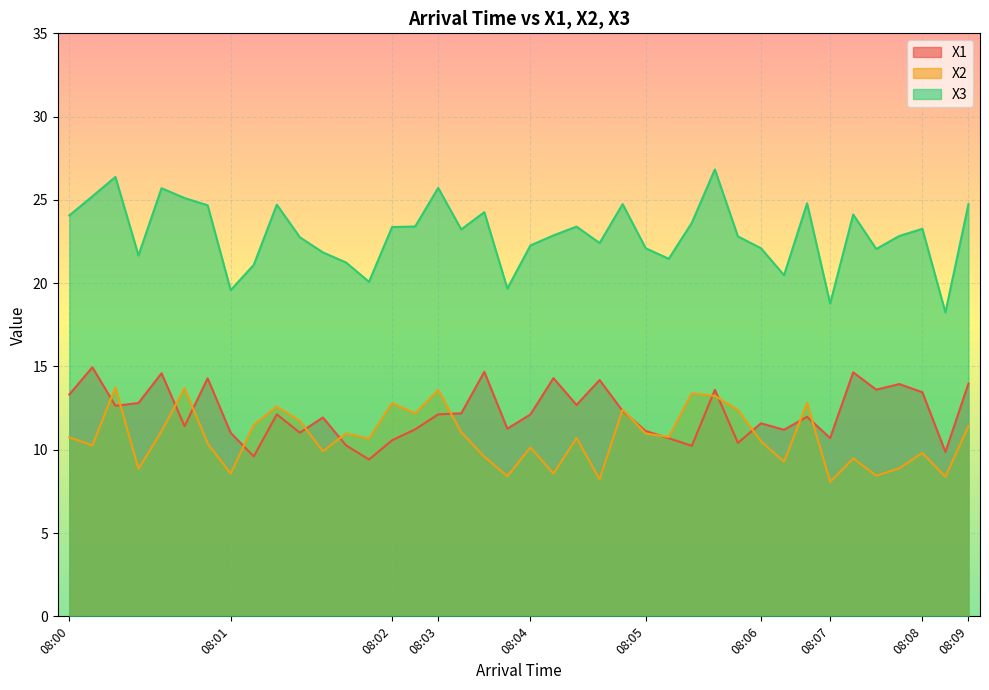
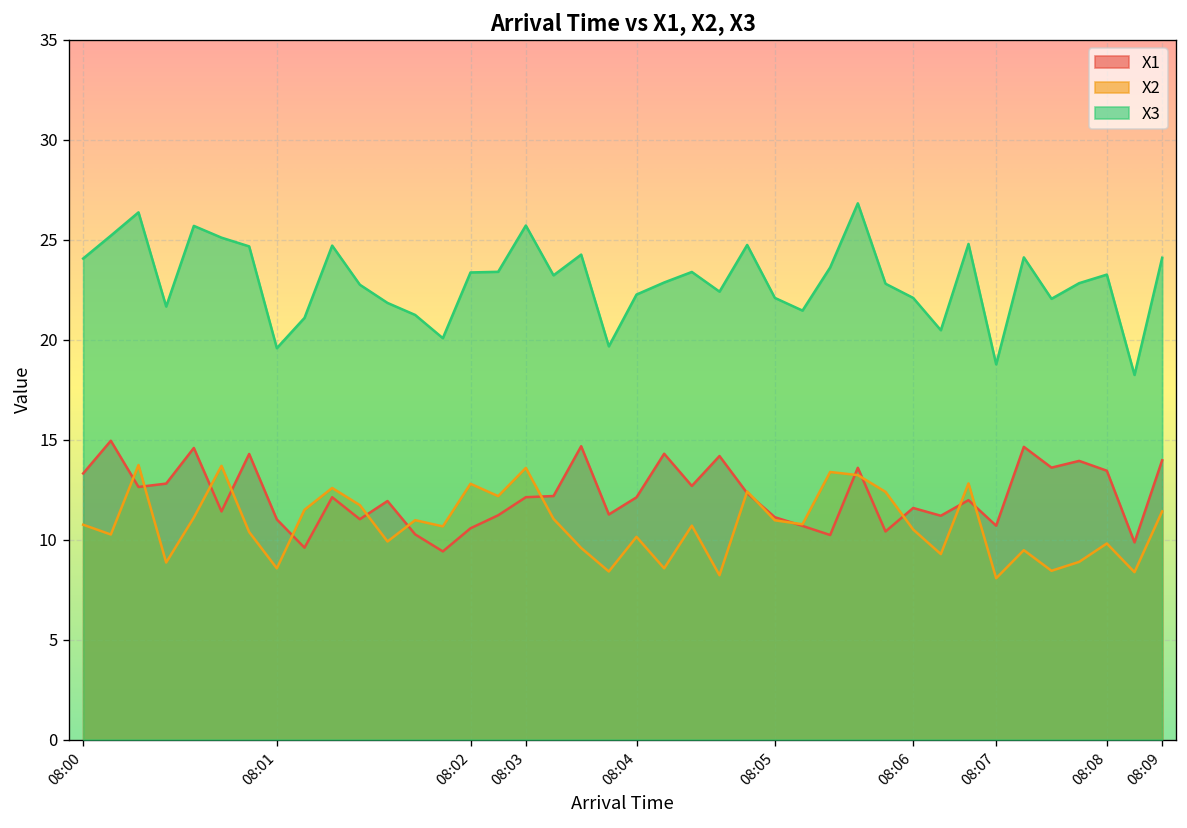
X3, 08:09: 24.7 -> 24.1
